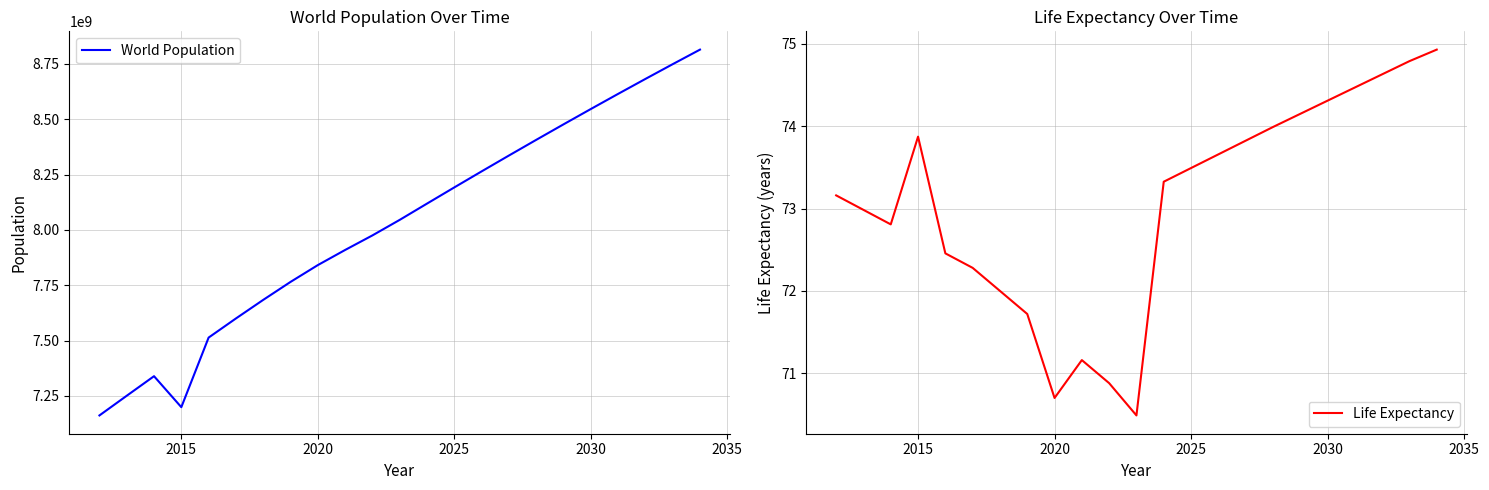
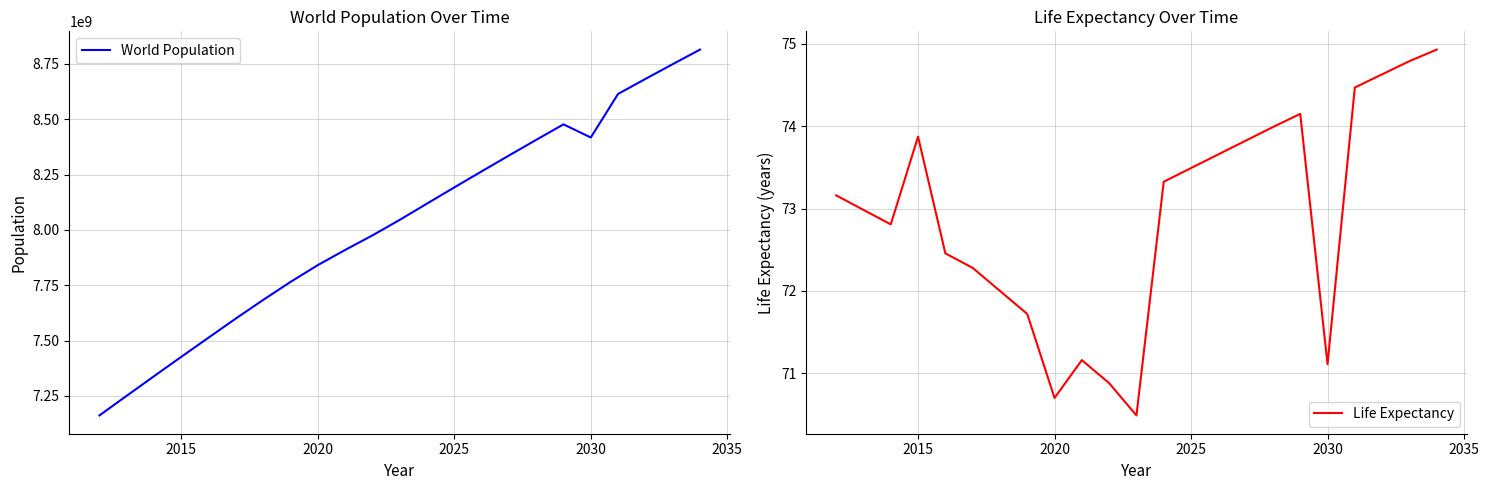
World Population Over Time, 2015: 7200000000 -> 7430000000
World Population Over Time, 2030: 8550000000 -> 8420000000
Life Expectancy Over Time, 2030: 74.3 -> 71.1
